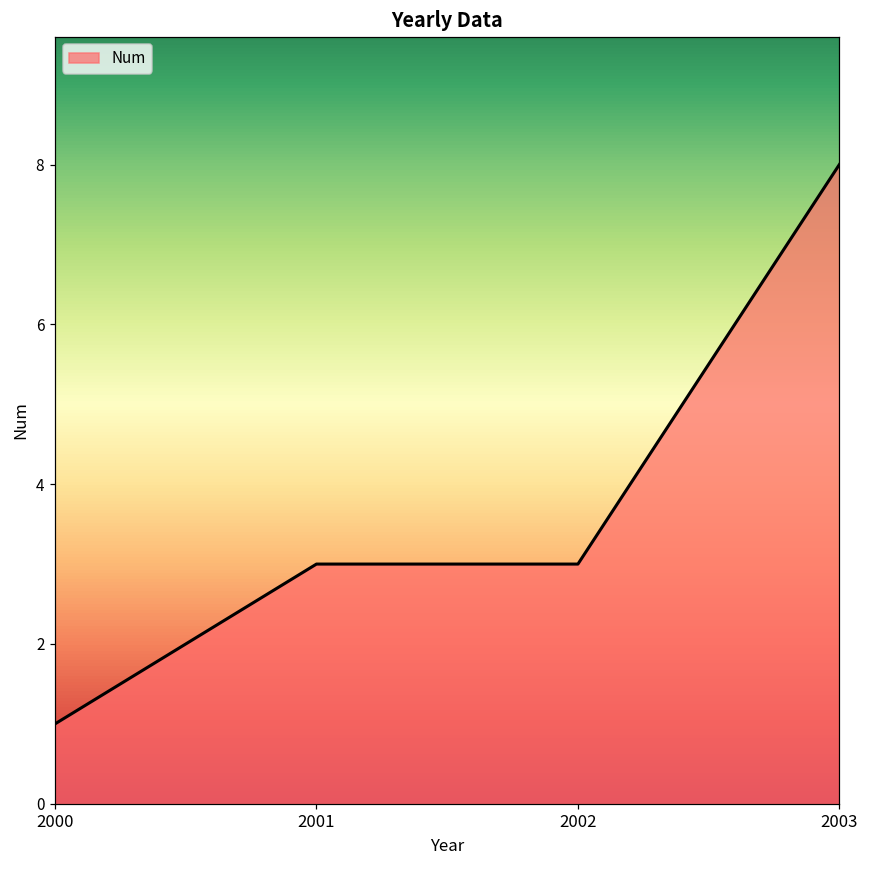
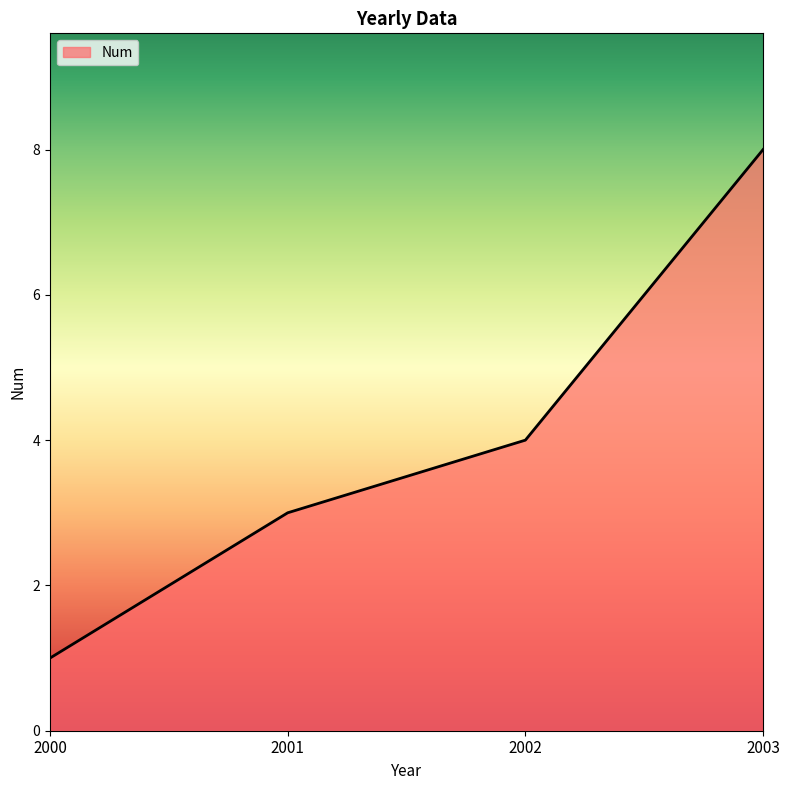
2002: 3 -> 4
